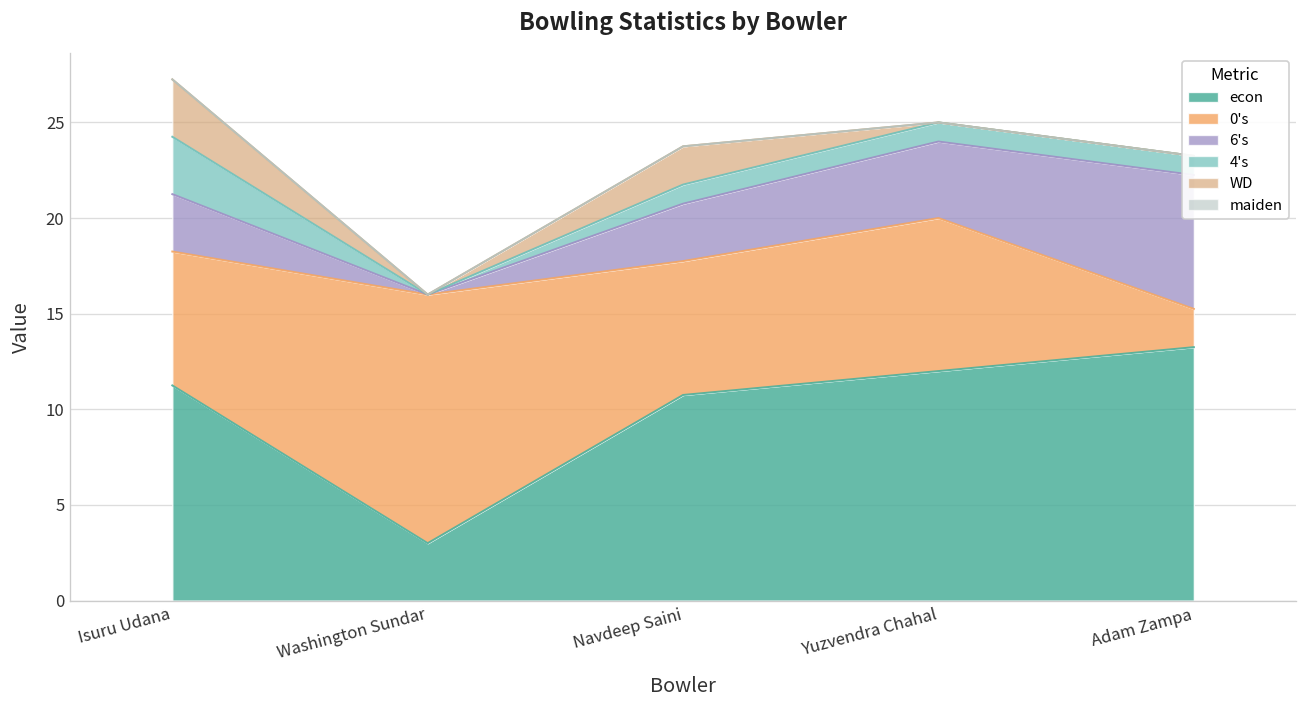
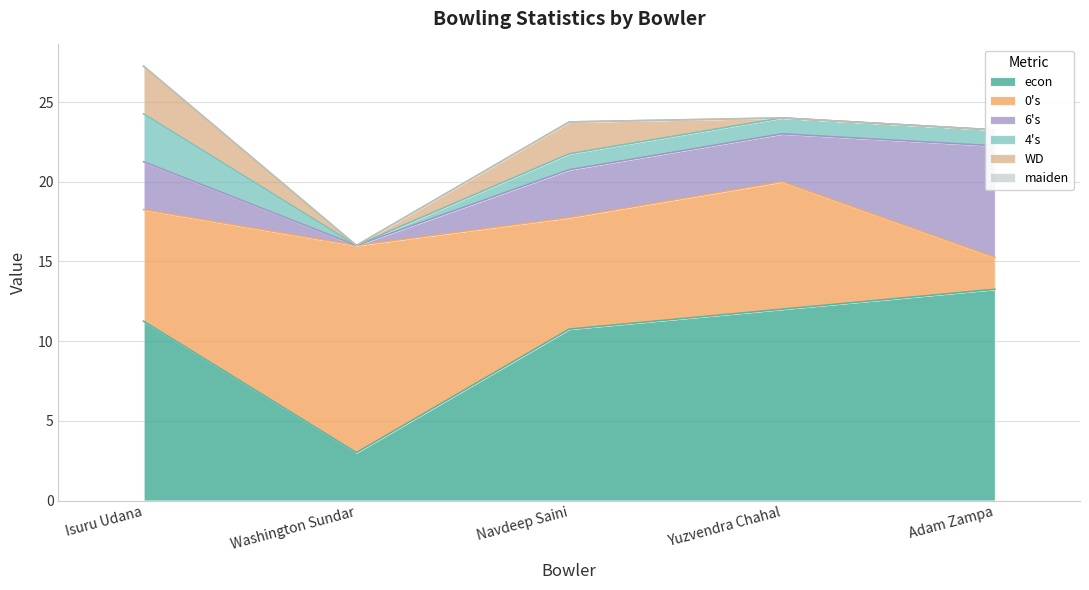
6's, Yuzvendra Chahal: 4 -> 3
